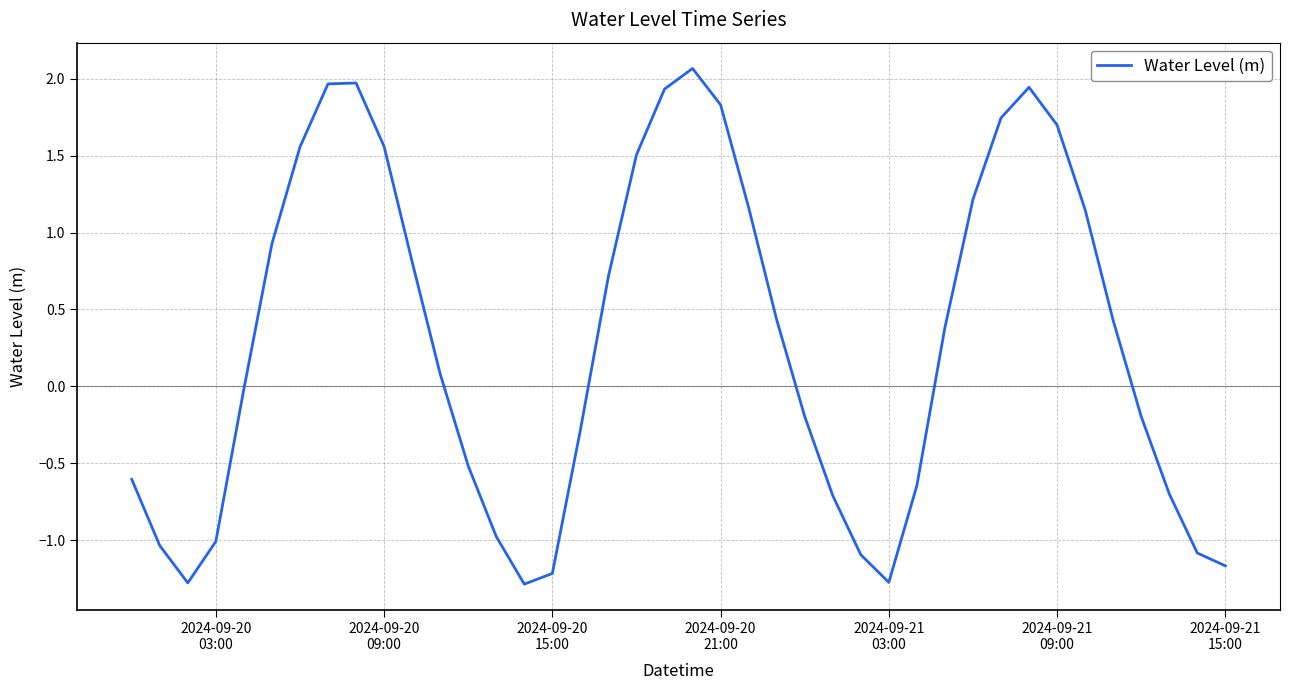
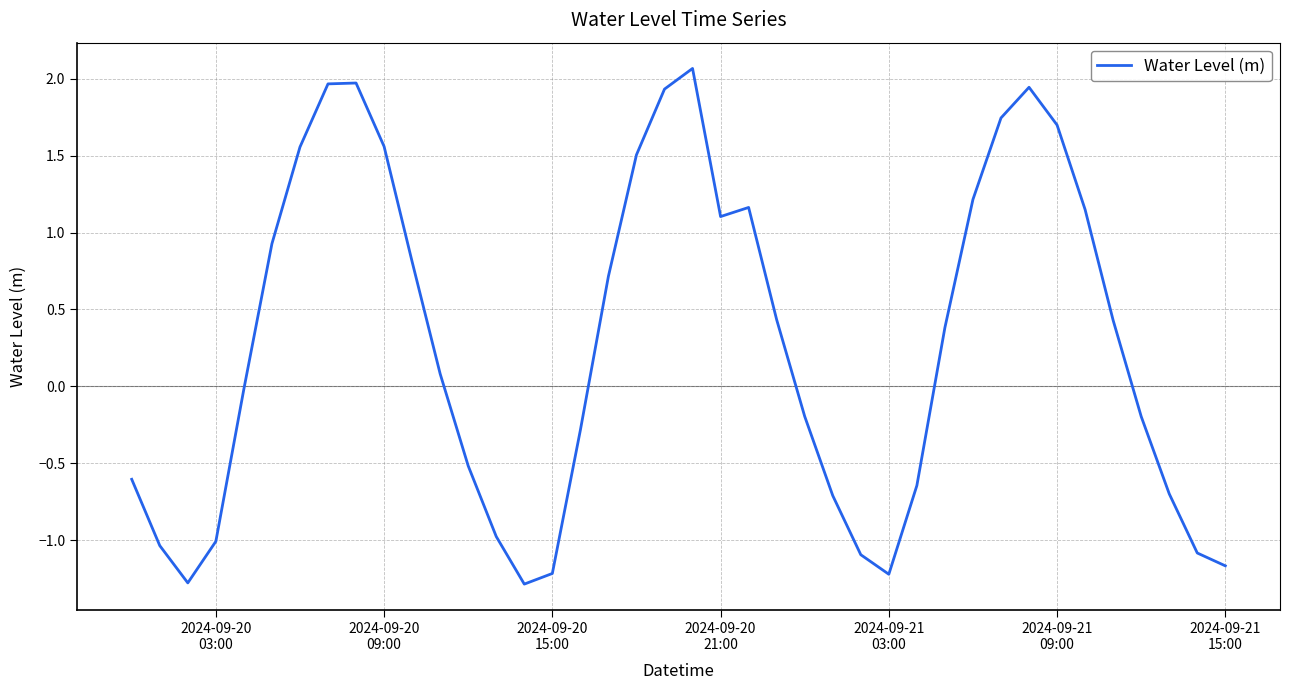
2024-09-20 21:00: 1.83 -> 1.10
2024-09-21 03:00: -1.27 -> -1.22
